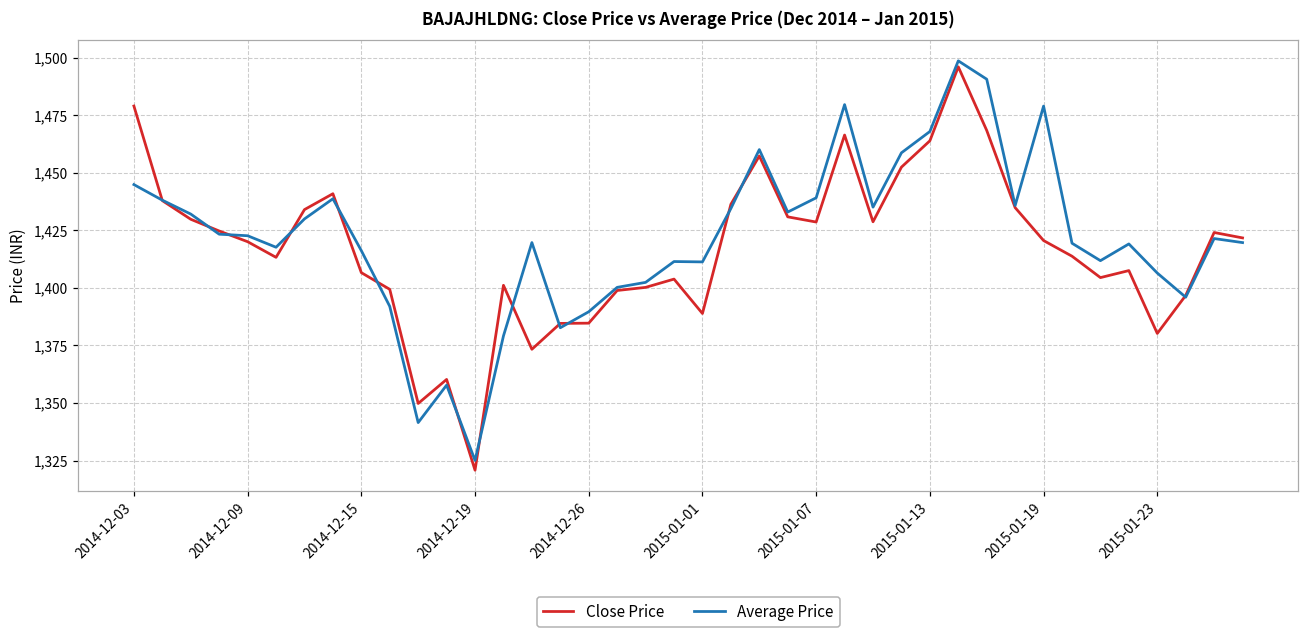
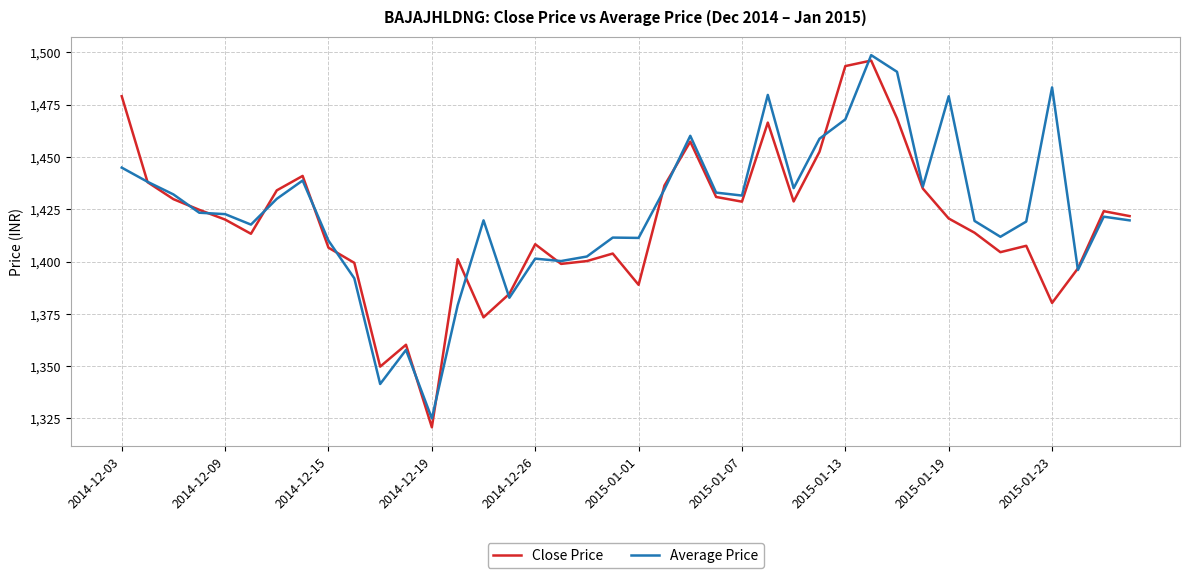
Average Price, 2014-12-15: 1,416 -> 1,410
Close Price, 2014-12-26: 1,385 -> 1,408
Average Price, 2014-12-26: 1,390 -> 1,401
Average Price, 2015-01-07: 1,439 -> 1,432
Close Price, 2015-01-13: 1,464 -> 1,493
Average Price, 2015-01-23: 1,406 -> 1,483
